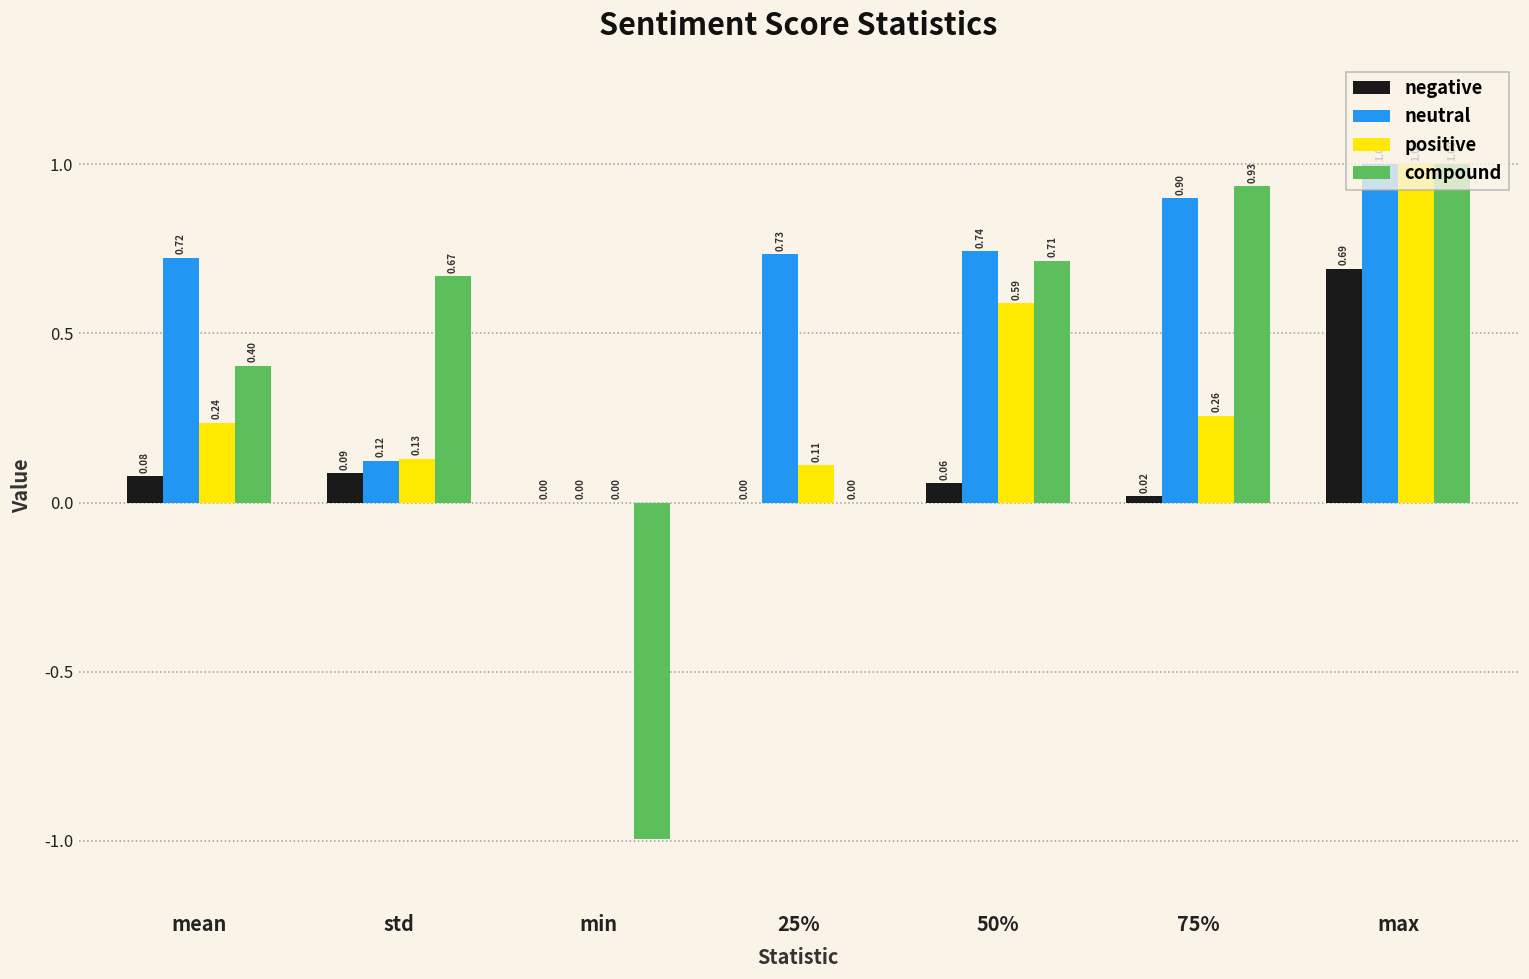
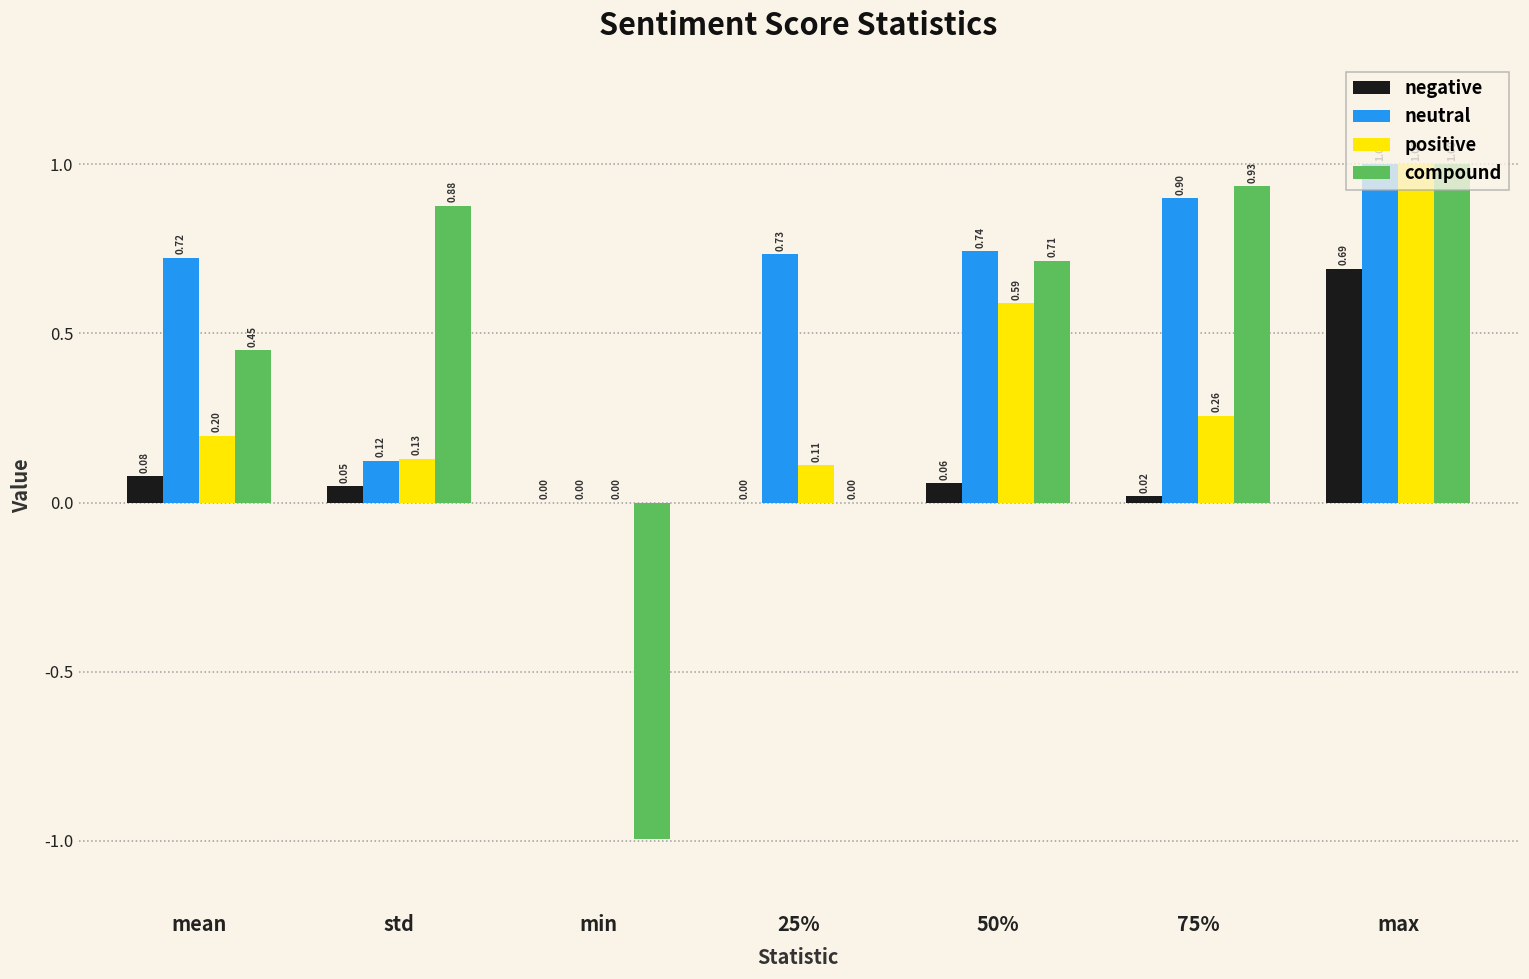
positive, mean: 0.24 -> 0.20
compound, mean: 0.40 -> 0.45
negative, std: 0.09 -> 0.05
compound, std: 0.67 -> 0.88
